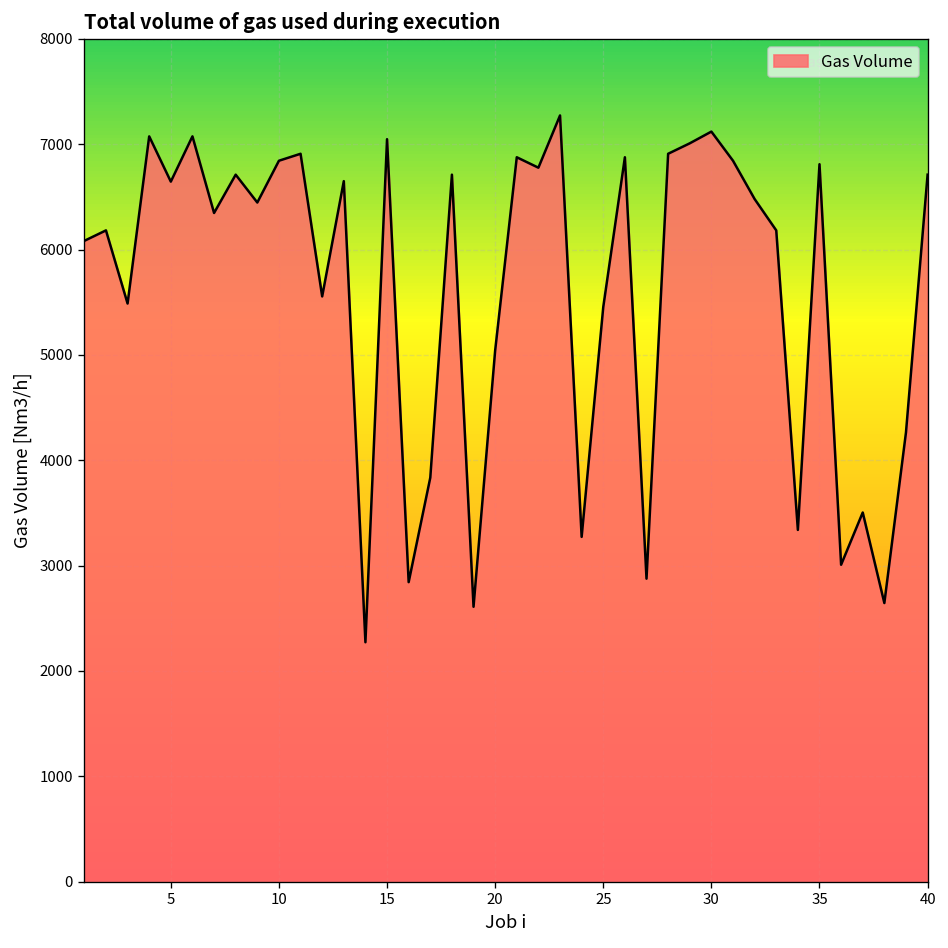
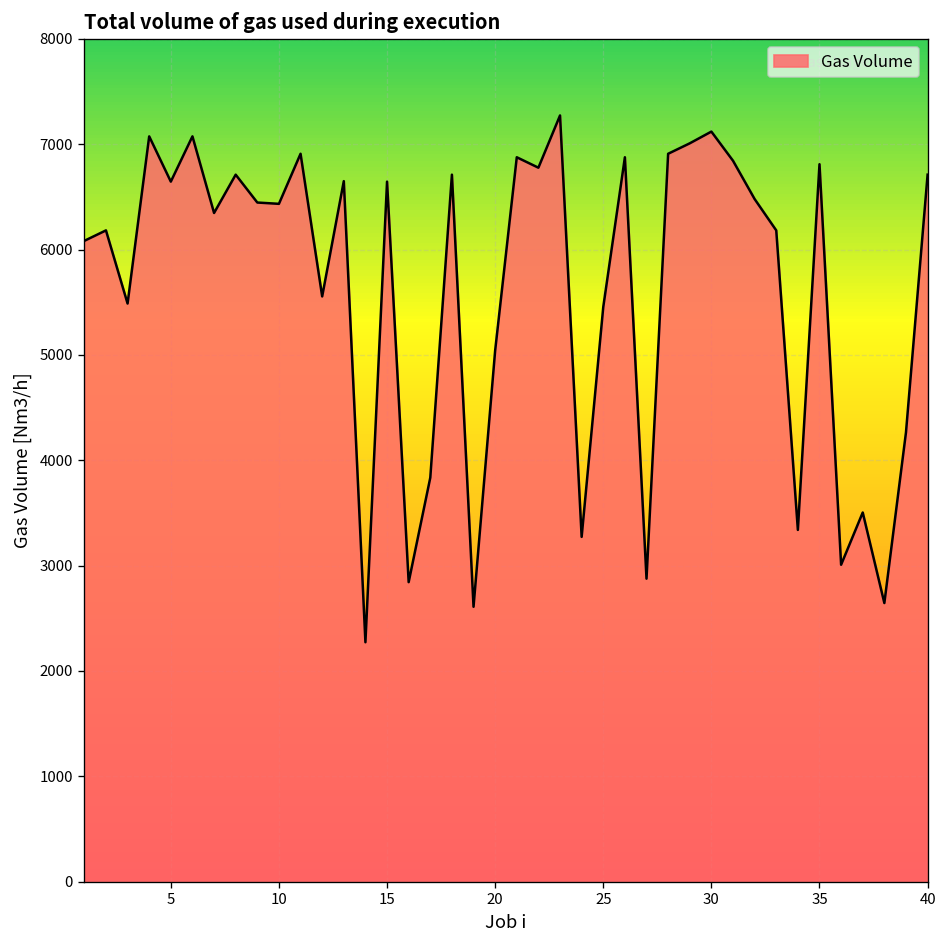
10: 6800 -> 6400
15: 7000 -> 6600
